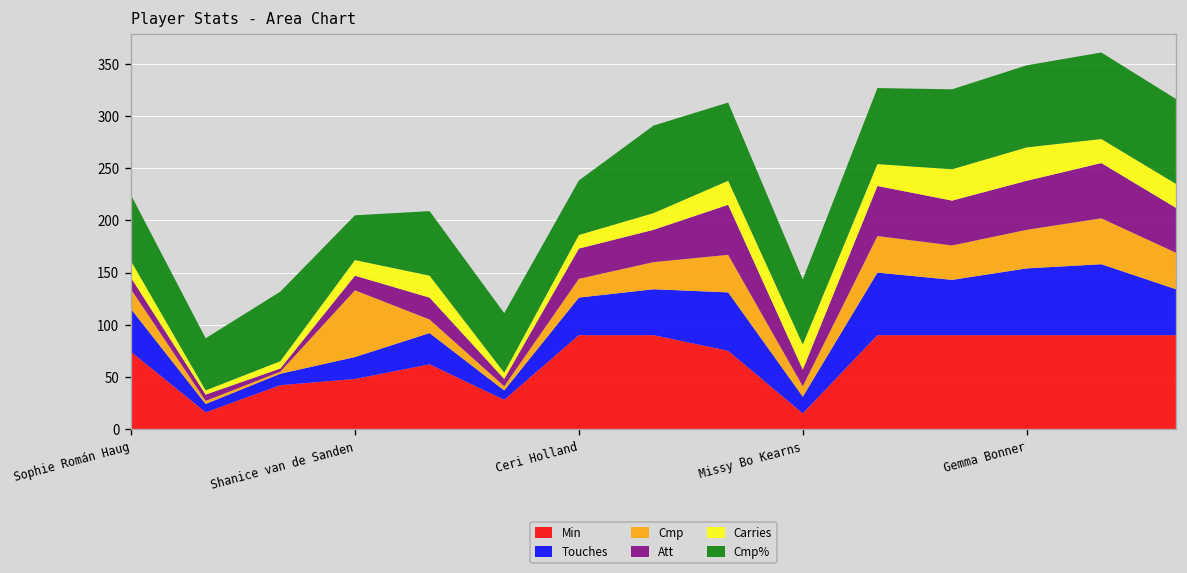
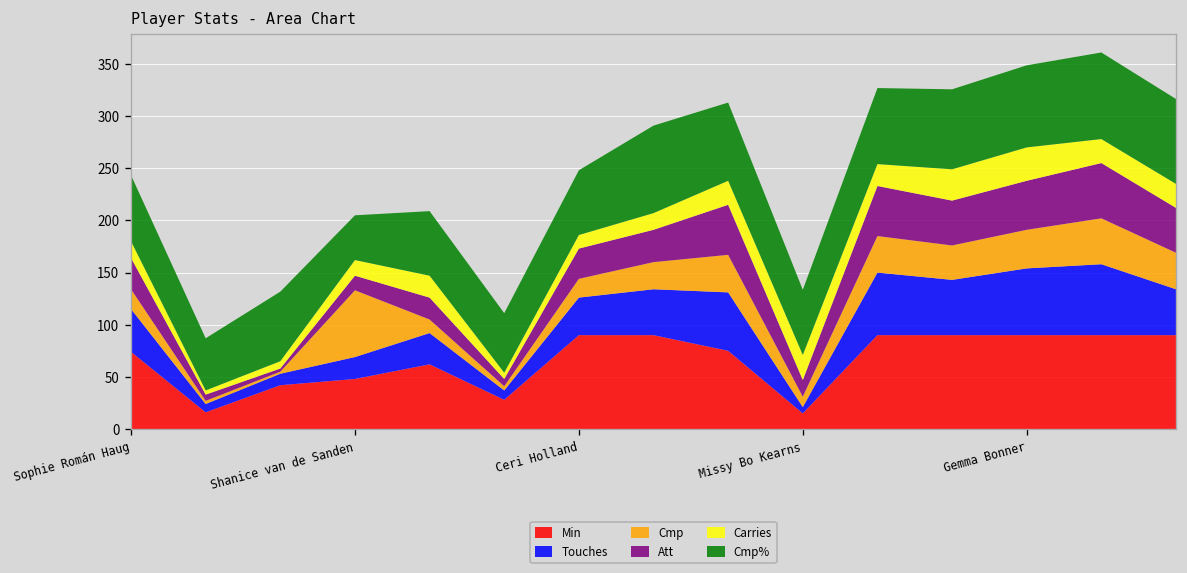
Att, Sophie Román Haug: 10 -> 30
Cmp%, Ceri Holland: 50 -> 60
Touches, Missy Bo Kearns: 20 -> 10
